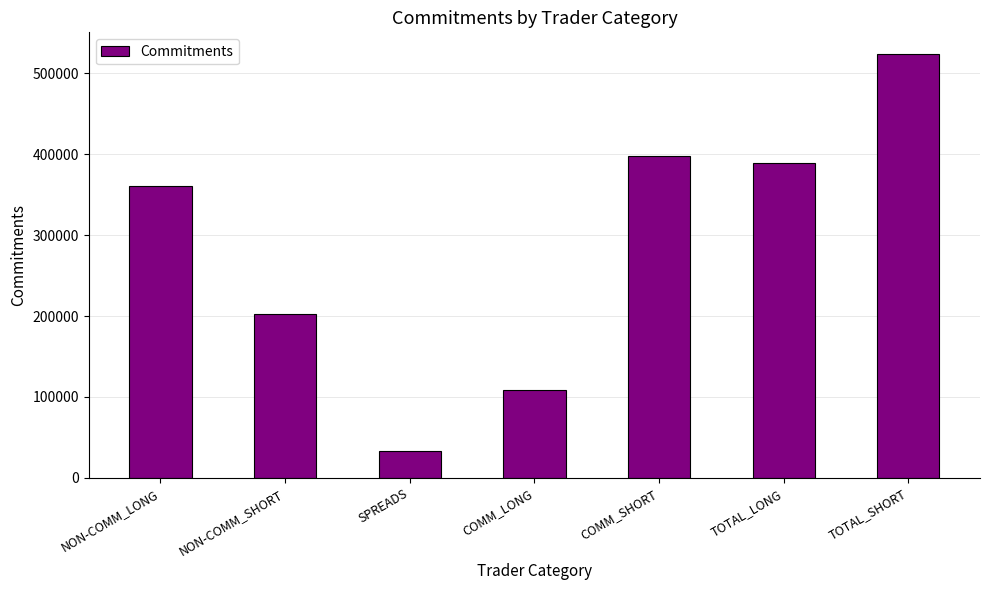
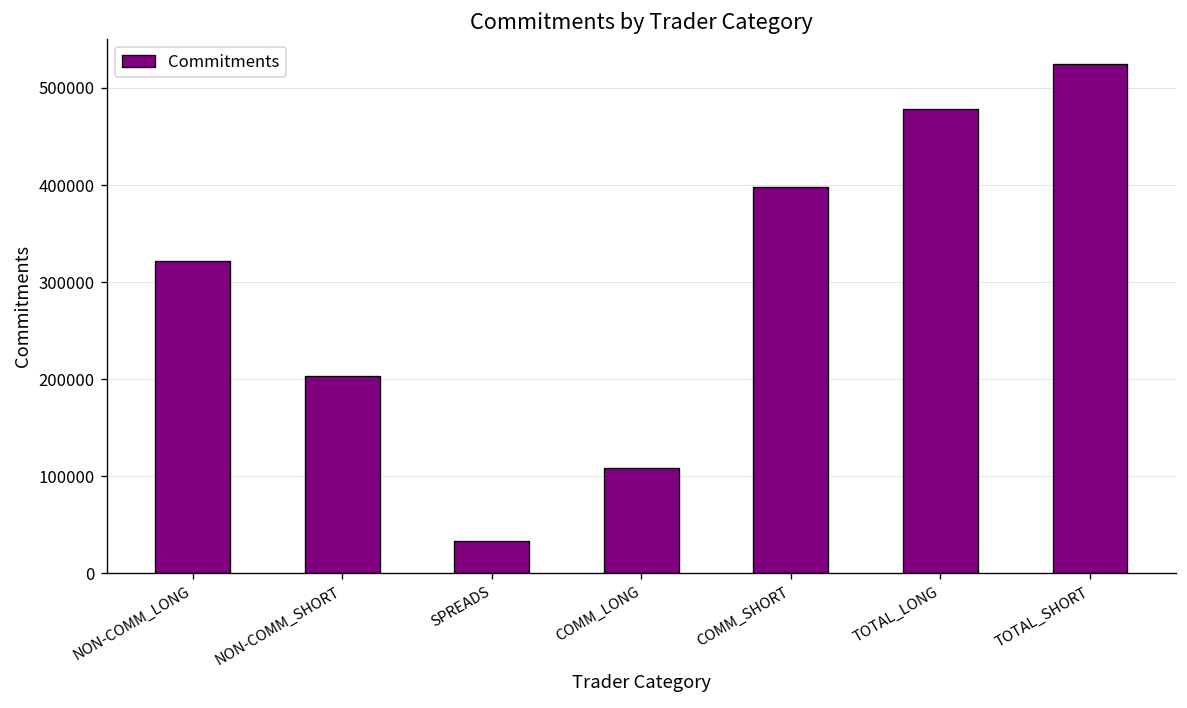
NON-COMM_LONG: 360000 -> 320000
TOTAL_LONG: 390000 -> 480000
